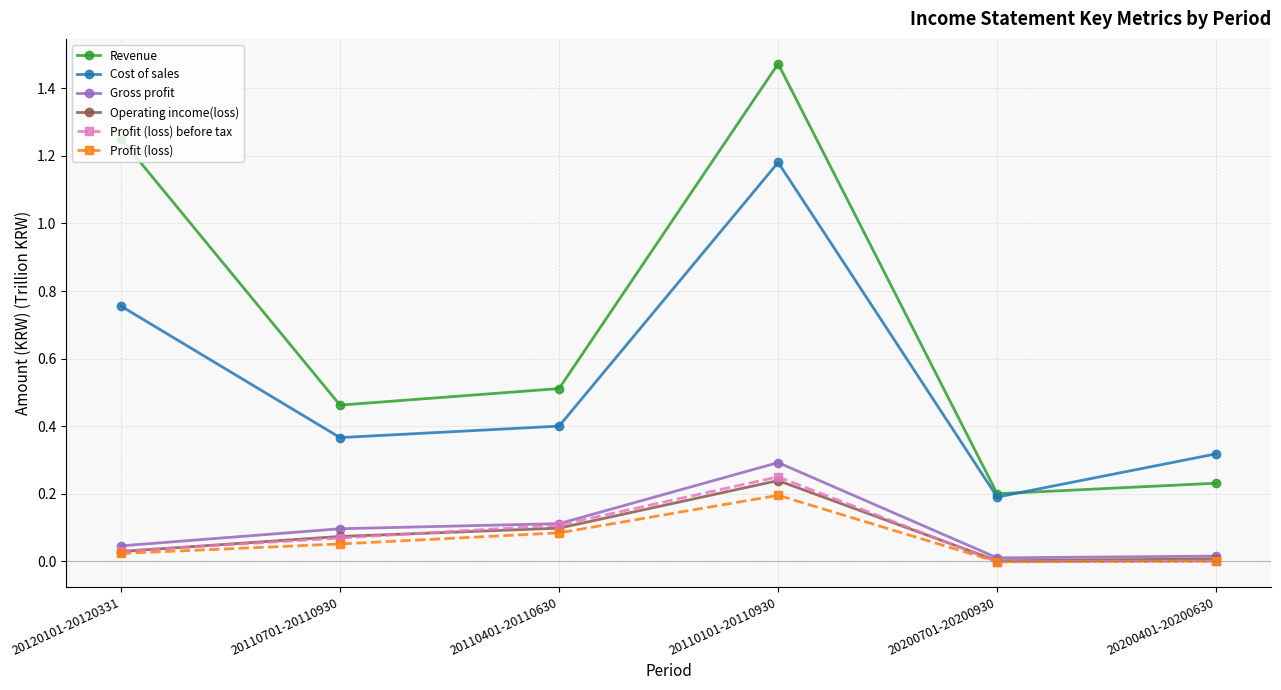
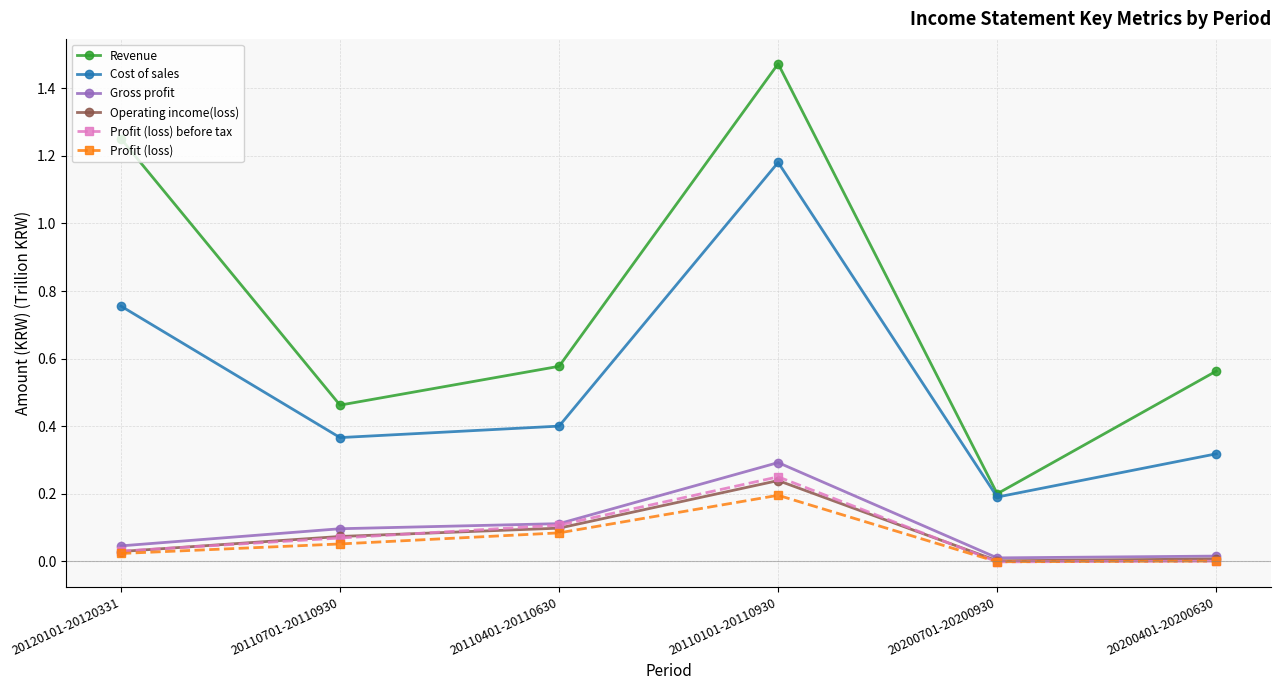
Revenue, 20110401-20110630: 0.51 -> 0.58
Revenue, 20200401-20200630: 0.23 -> 0.56
